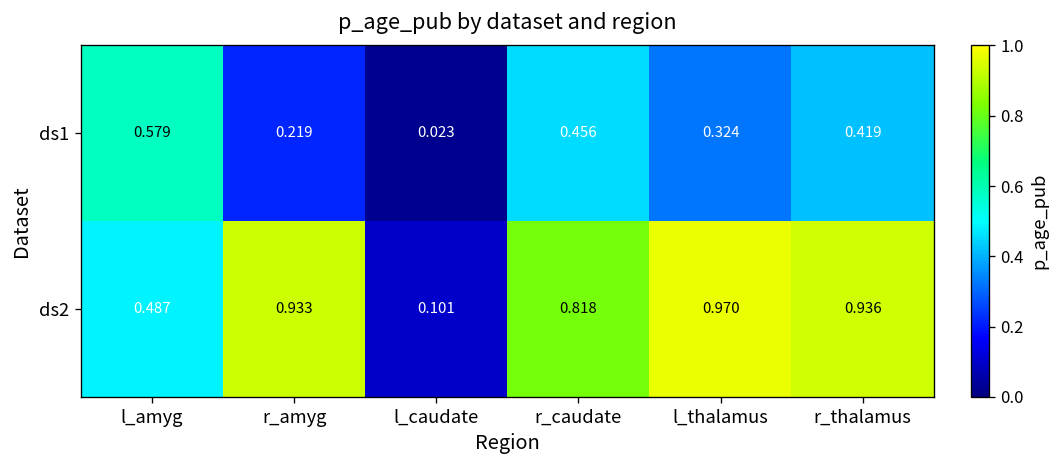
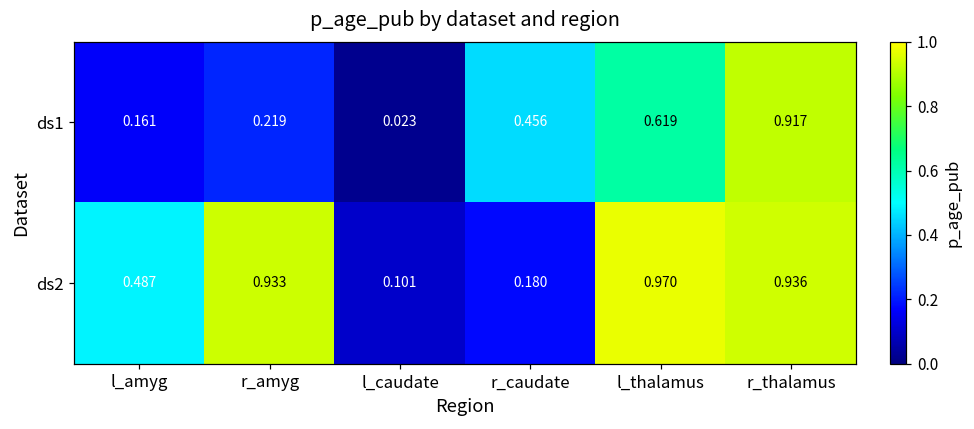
ds1, l_amyg: 0.579 -> 0.161
ds1, l_thalamus: 0.324 -> 0.619
ds1, r_thalamus: 0.419 -> 0.917
ds2, r_caudate: 0.818 -> 0.180
